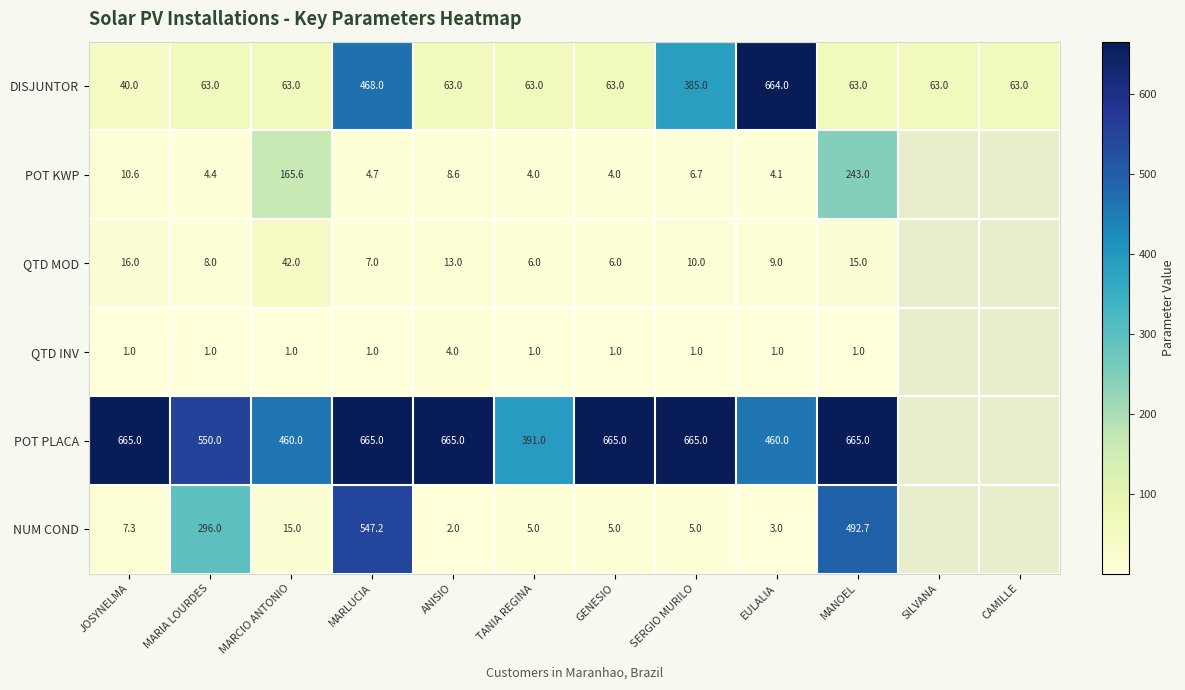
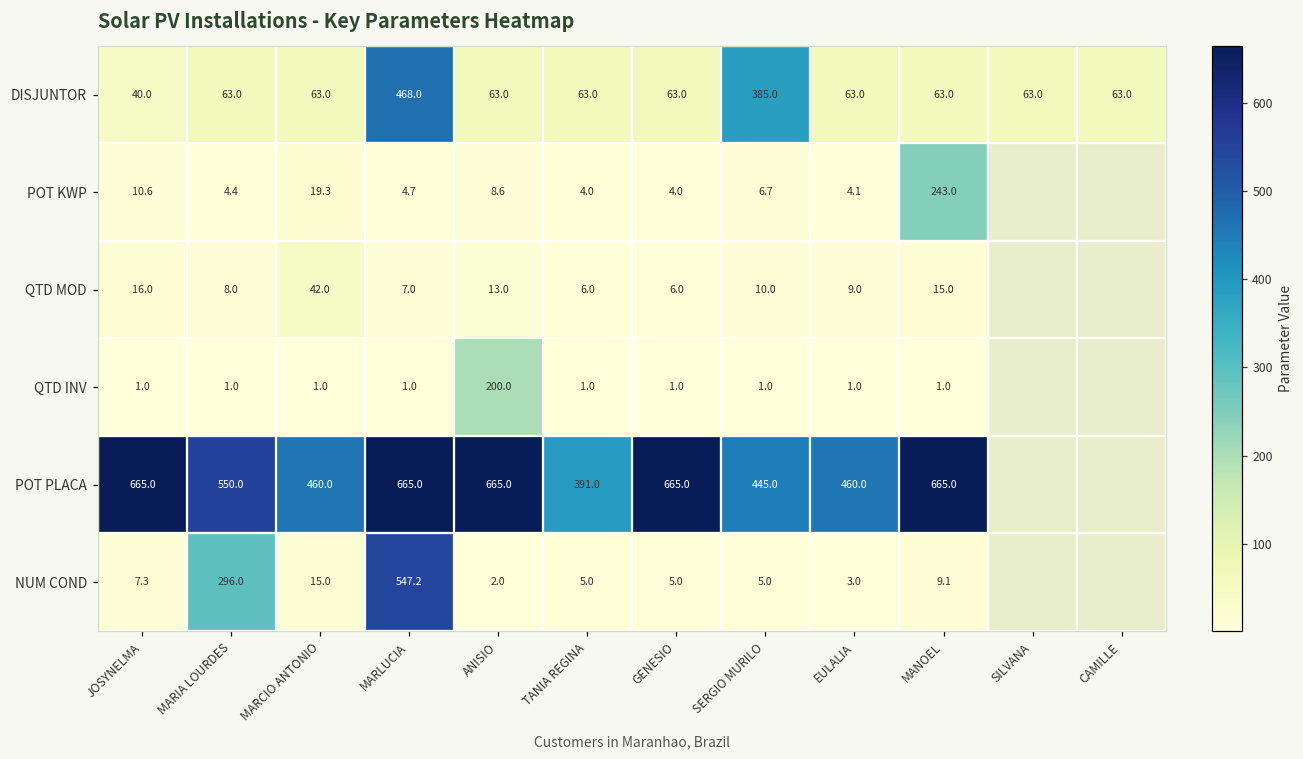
DISJUNTOR, EULALIA: 664.0 -> 63.0
POT KWP, MARCIO ANTONIO: 165.6 -> 19.3
QTD INV, ANISIO: 4.0 -> 200.0
POT PLACA, SERGIO MURILO: 665.0 -> 445.0
NUM COND, MANOEL: 492.7 -> 9.1
